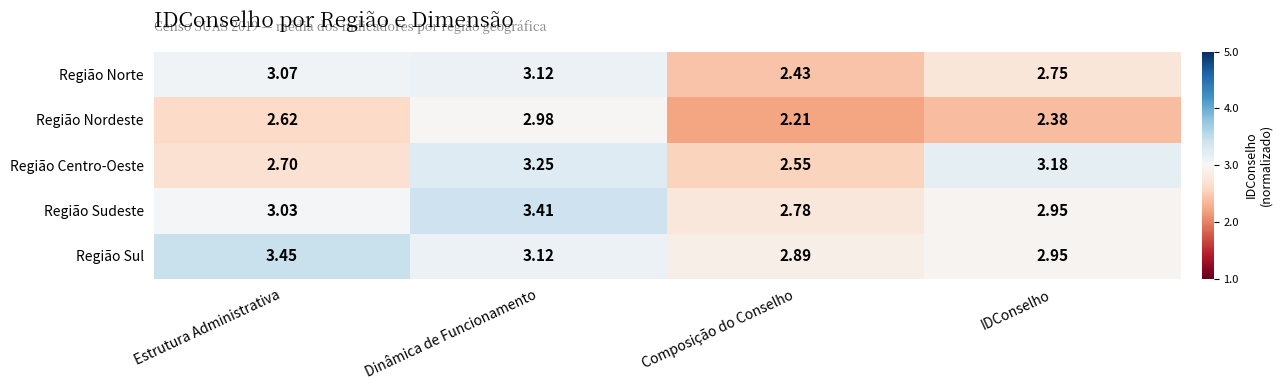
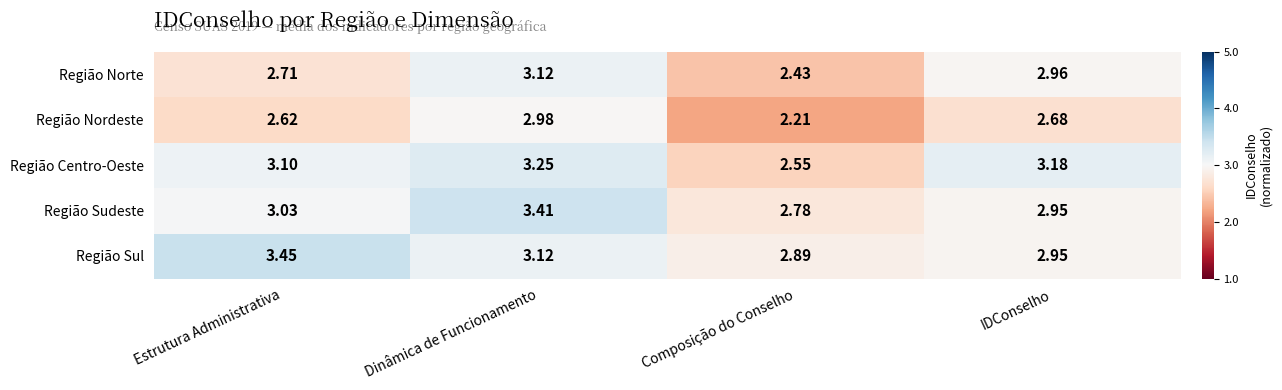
Região Norte, Estrutura Administrativa: 3.07 -> 2.71
Região Norte, IDConselho: 2.75 -> 2.96
Região Nordeste, IDConselho: 2.38 -> 2.68
Região Centro-Oeste, Estrutura Administrativa: 2.70 -> 3.10
